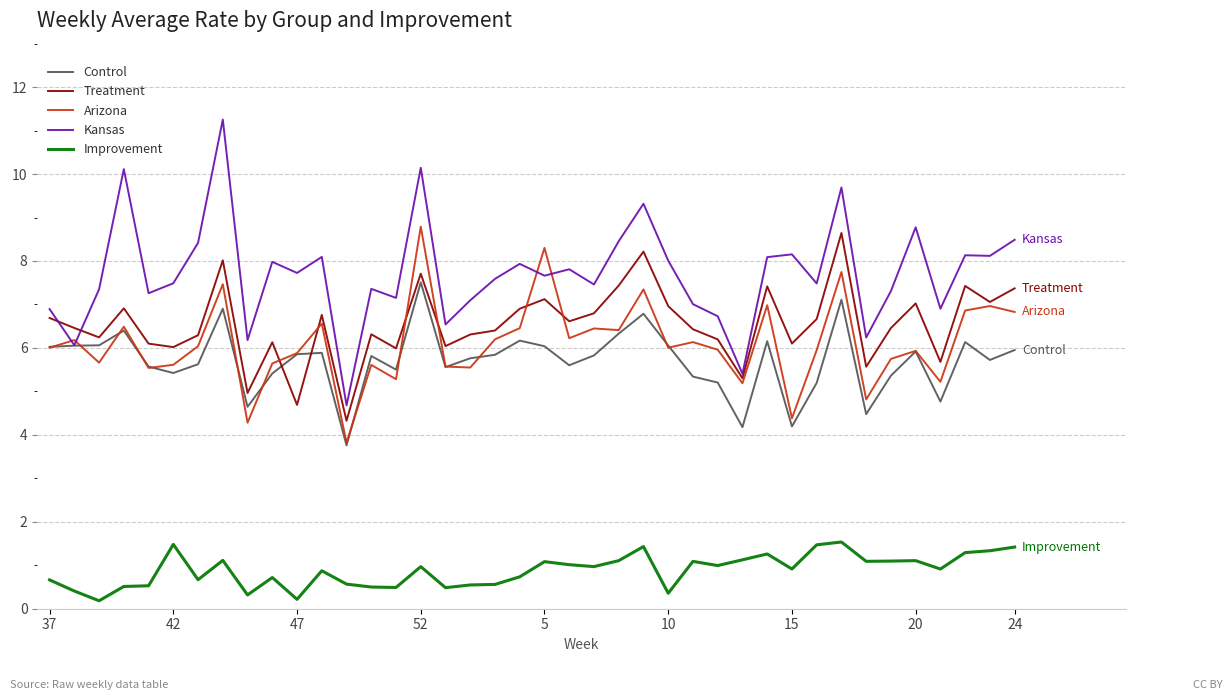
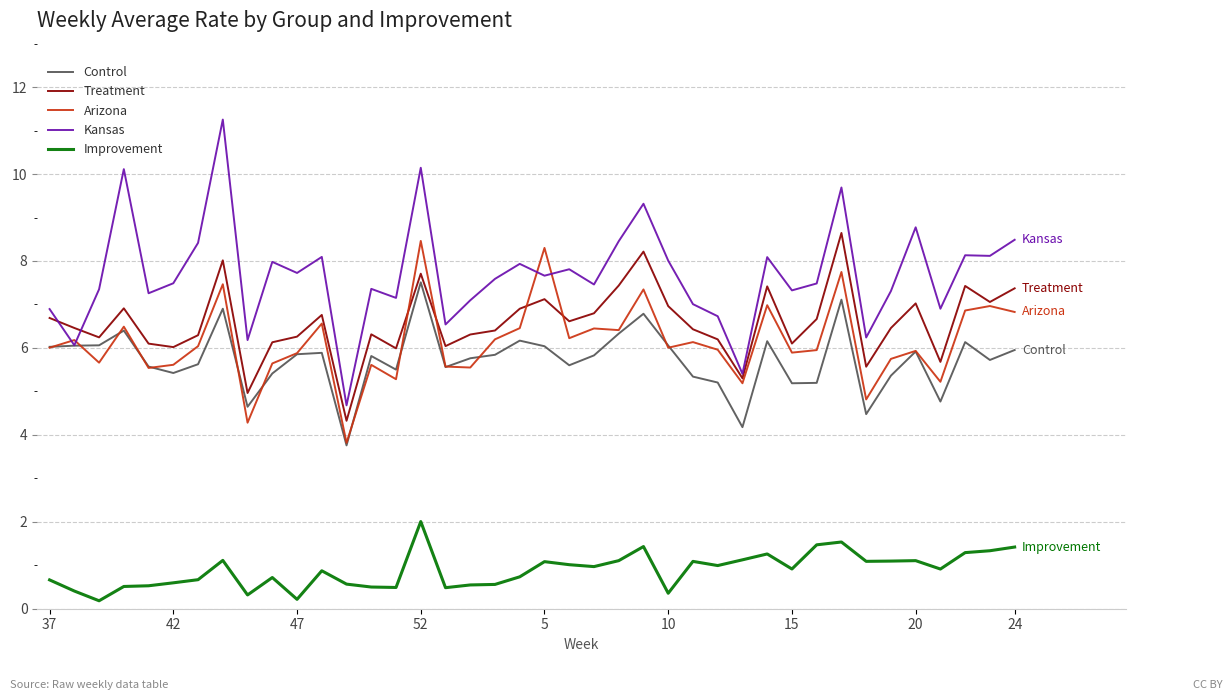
Improvement, 42: 1.5 -> 0.6
Treatment, 47: 4.7 -> 6.3
Arizona, 52: 8.8 -> 8.5
Improvement, 52: 1.0 -> 2.0
Control, 15: 4.2 -> 5.2
Arizona, 15: 4.4 -> 5.9
Kansas, 15: 8.2 -> 7.3
